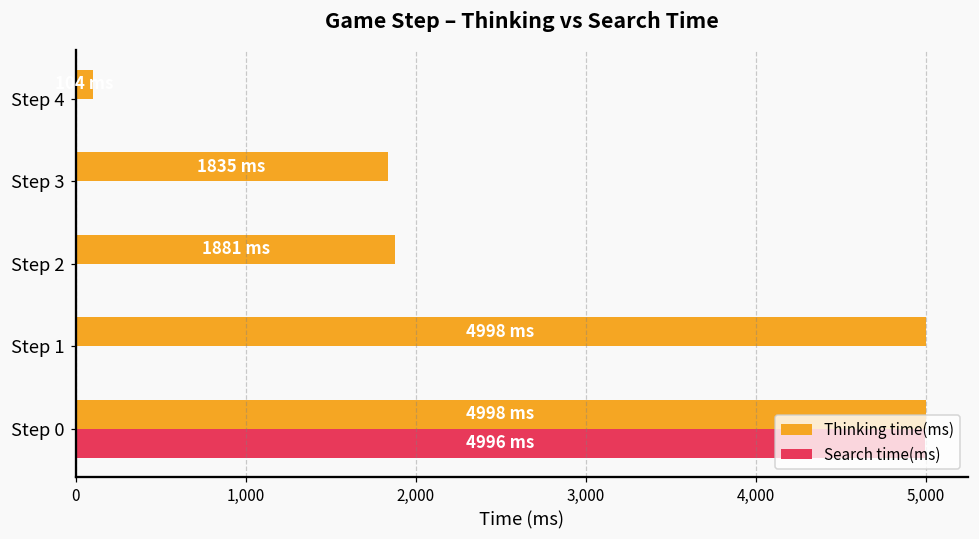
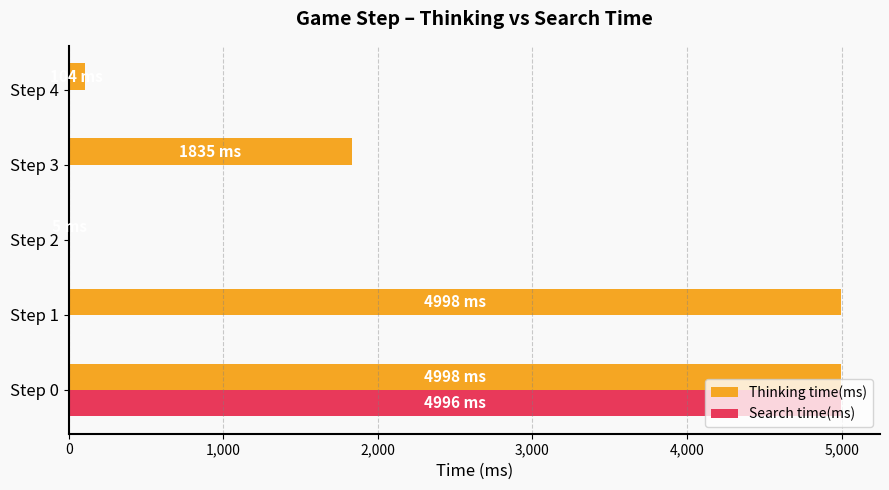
Thinking time(ms), Step 2: 1,880 -> 10
